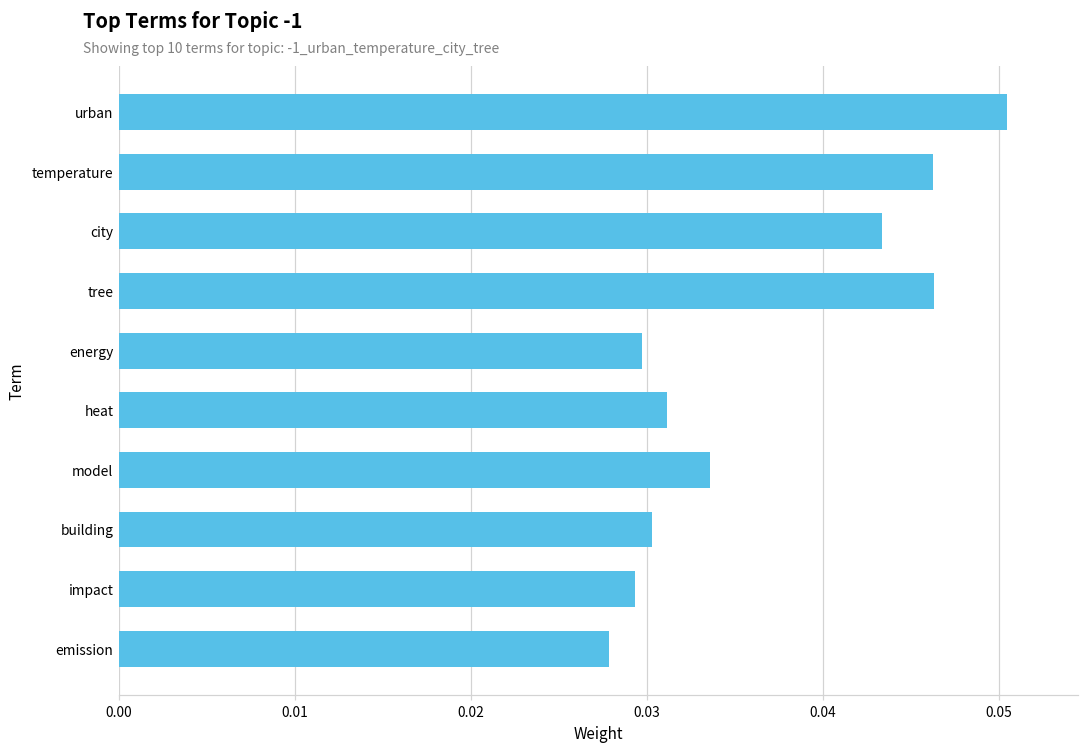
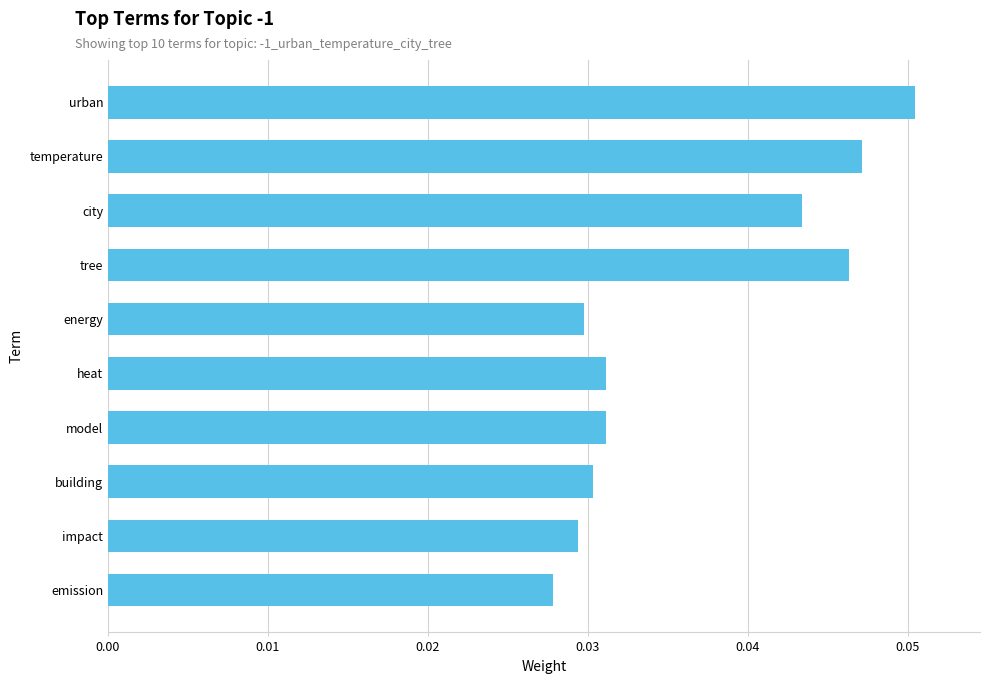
temperature: 0.0463 -> 0.0471
model: 0.0336 -> 0.0311
